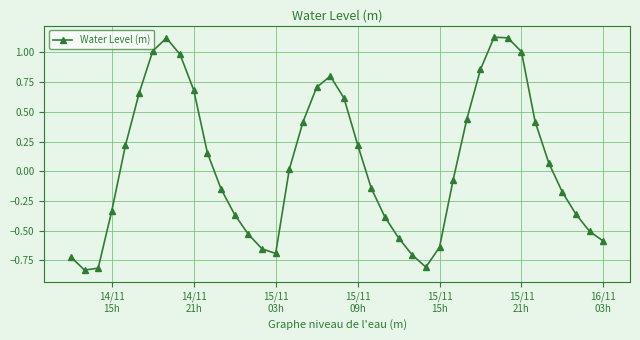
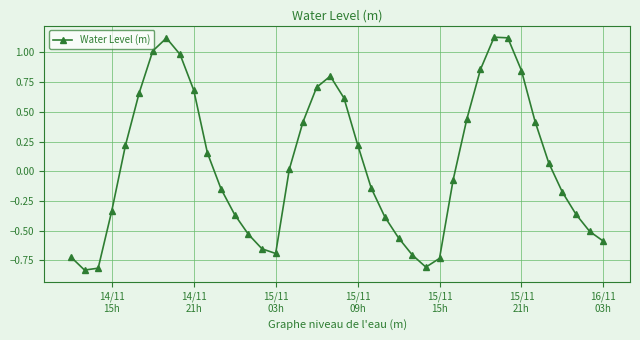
15/11 15h: -0.64 -> -0.73
15/11 21h: 1.01 -> 0.85
